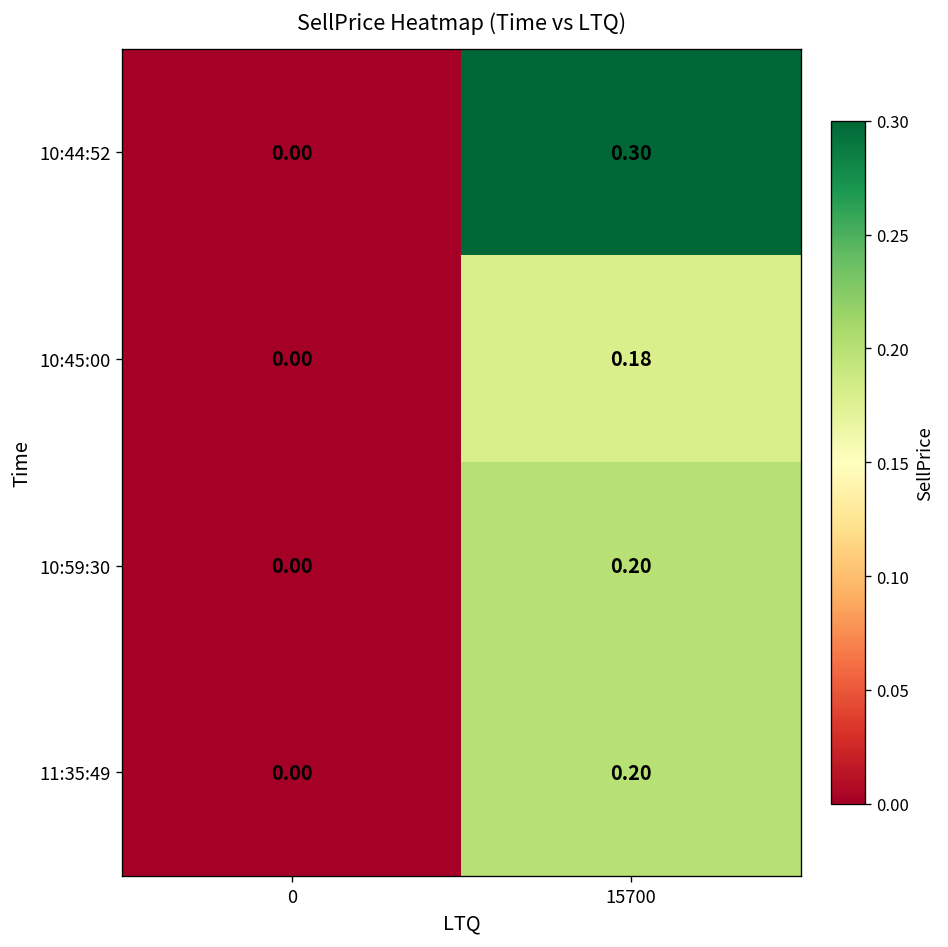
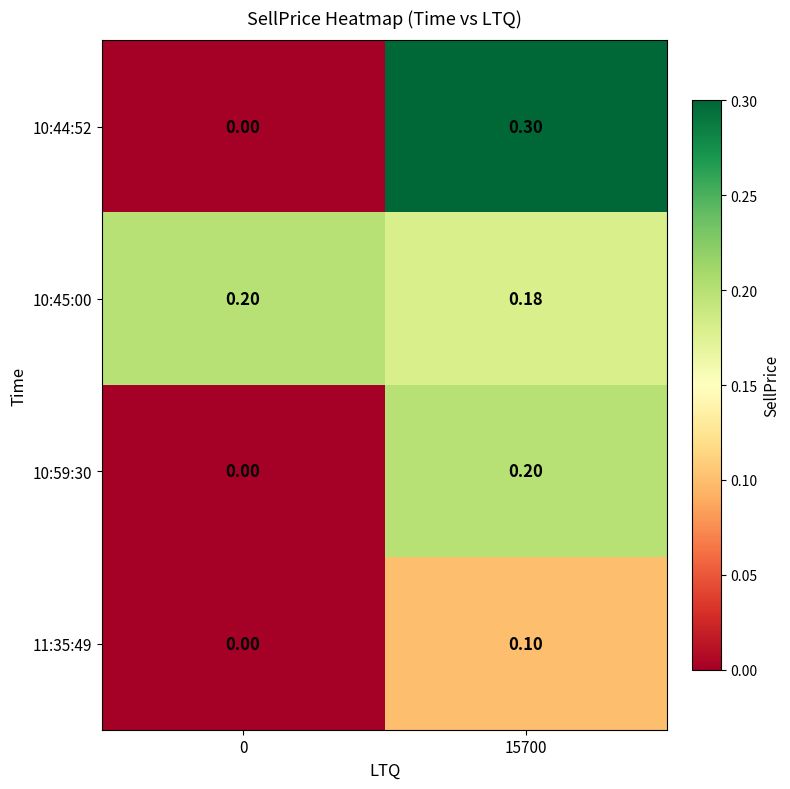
10:45:00, 0: 0.00 -> 0.20
11:35:49, 15700: 0.20 -> 0.10
